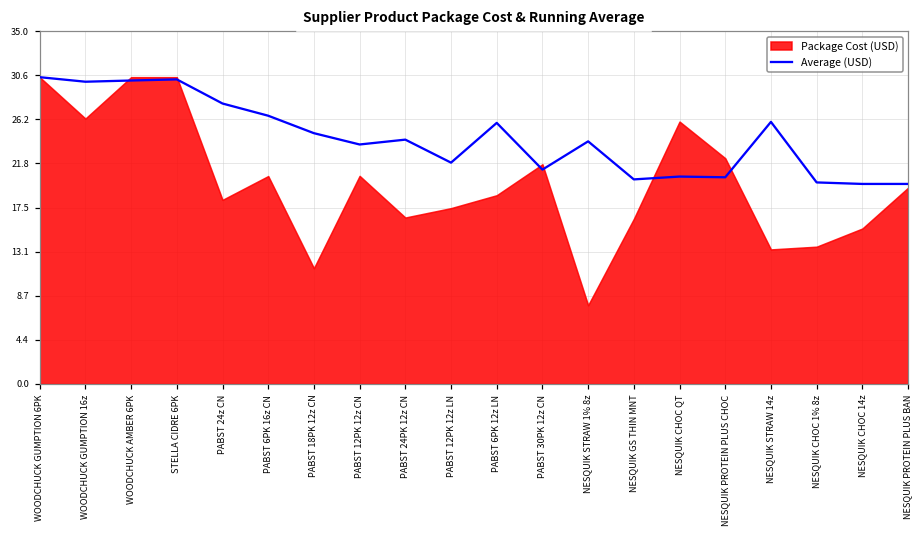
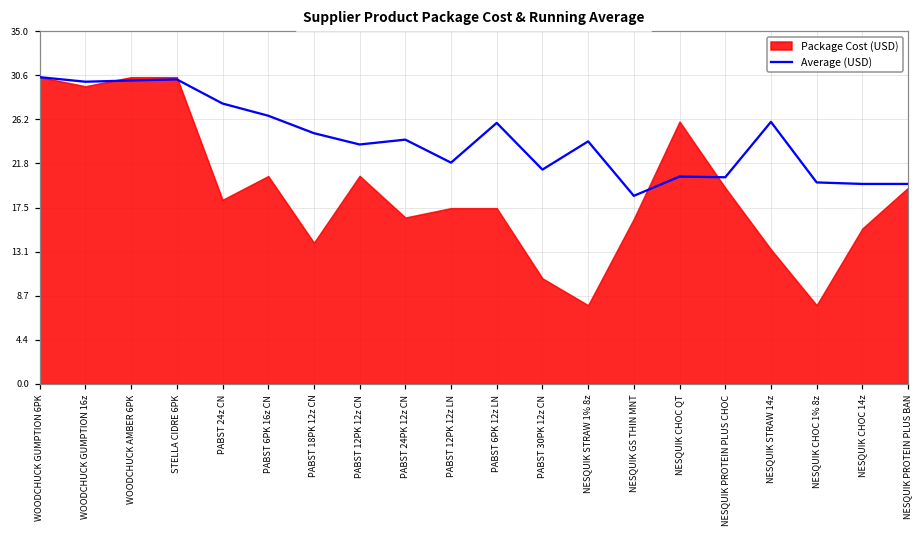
Package Cost (USD), WOODCHUCK GUMPTION 16z: 26 -> 30
Package Cost (USD), PABST 18PK 12z CN: 11 -> 14
Package Cost (USD), PABST 6PK 12z LN: 19 -> 17
Package Cost (USD), PABST 30PK 12z CN: 22 -> 10
Average (USD), NESQUIK GS THIN MNT: 20 -> 19
Package Cost (USD), NESQUIK PROTEIN PLUS CHOC: 22 -> 19
Package Cost (USD), NESQUIK CHOC 1% 8z: 14 -> 8
